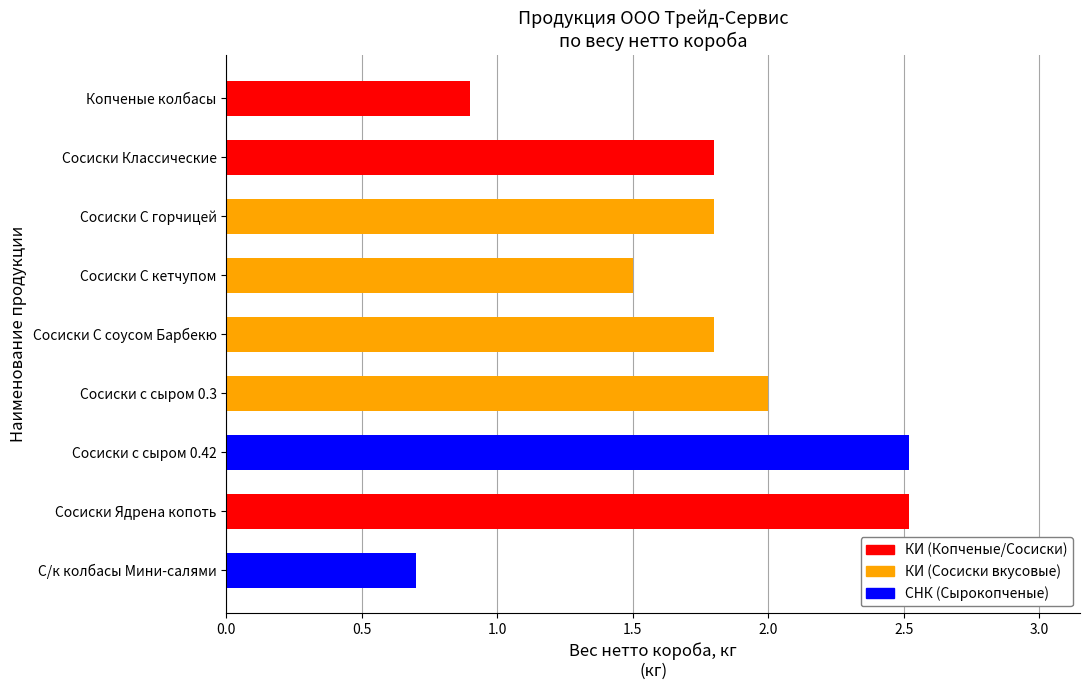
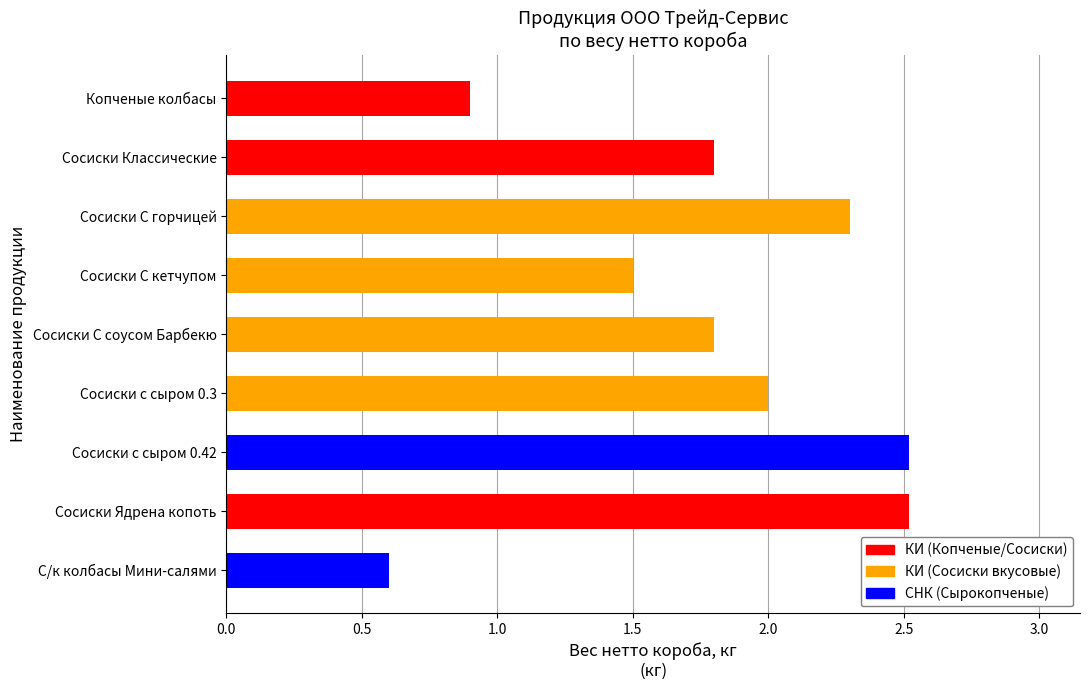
Сосиски С горчицей: 1.8 -> 2.3
С/к колбасы Мини-салями: 0.7 -> 0.6
